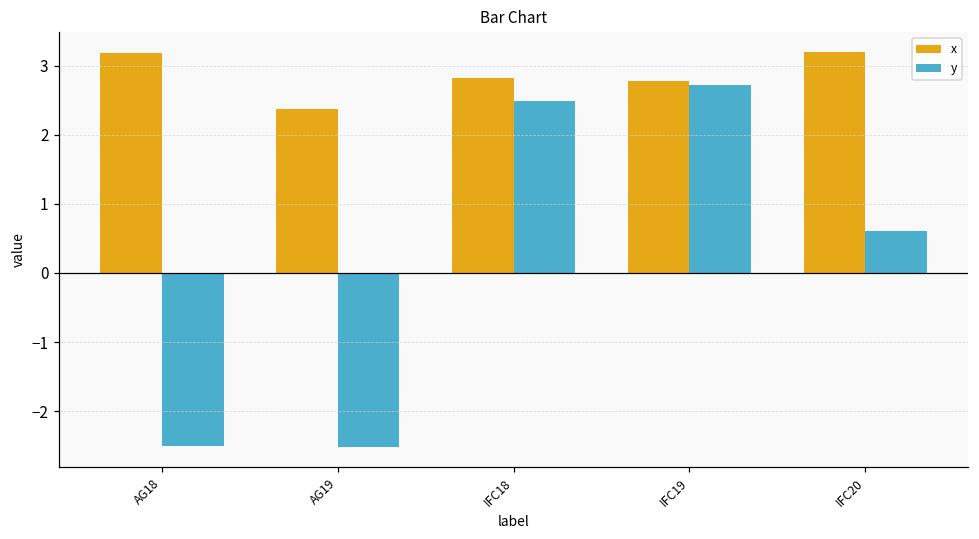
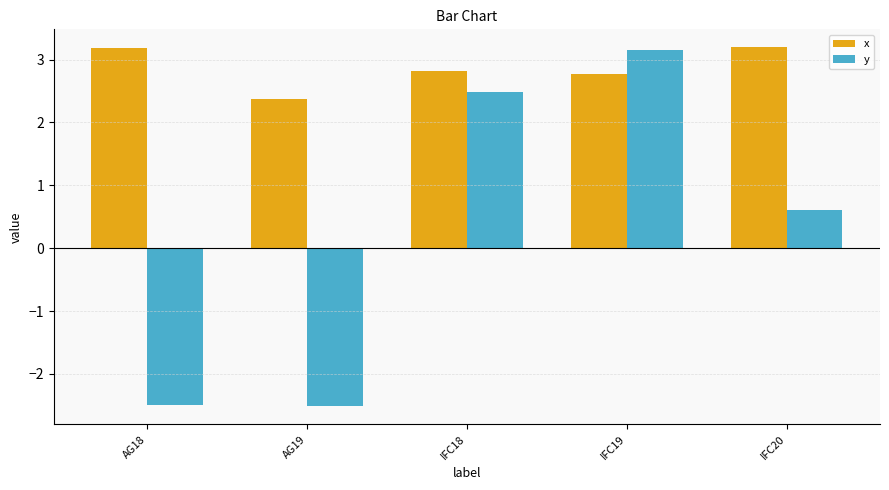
y, IFC19: 2.7 -> 3.1
